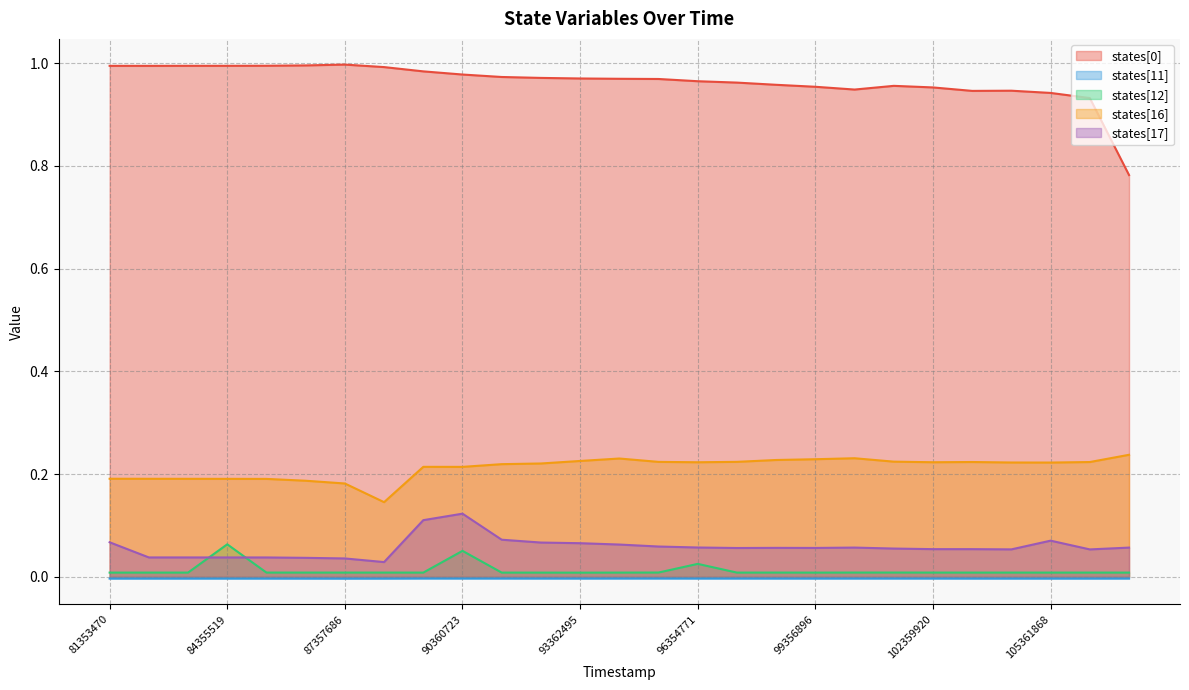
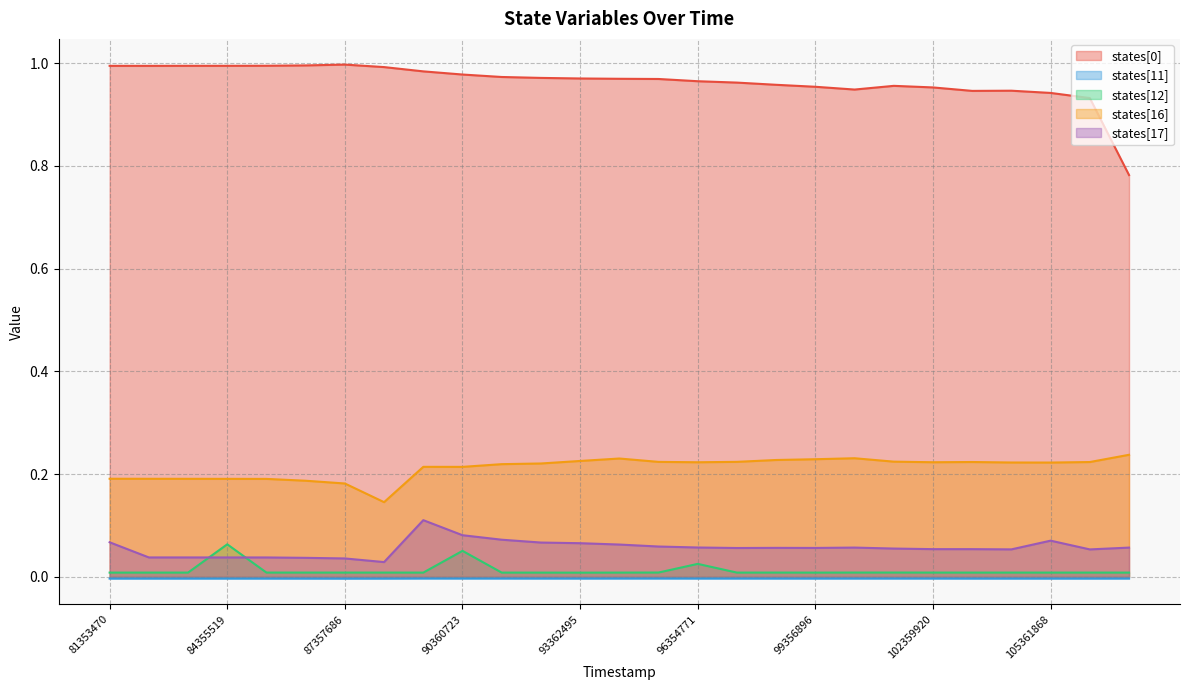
states[17], 90360723: 0.12 -> 0.08
